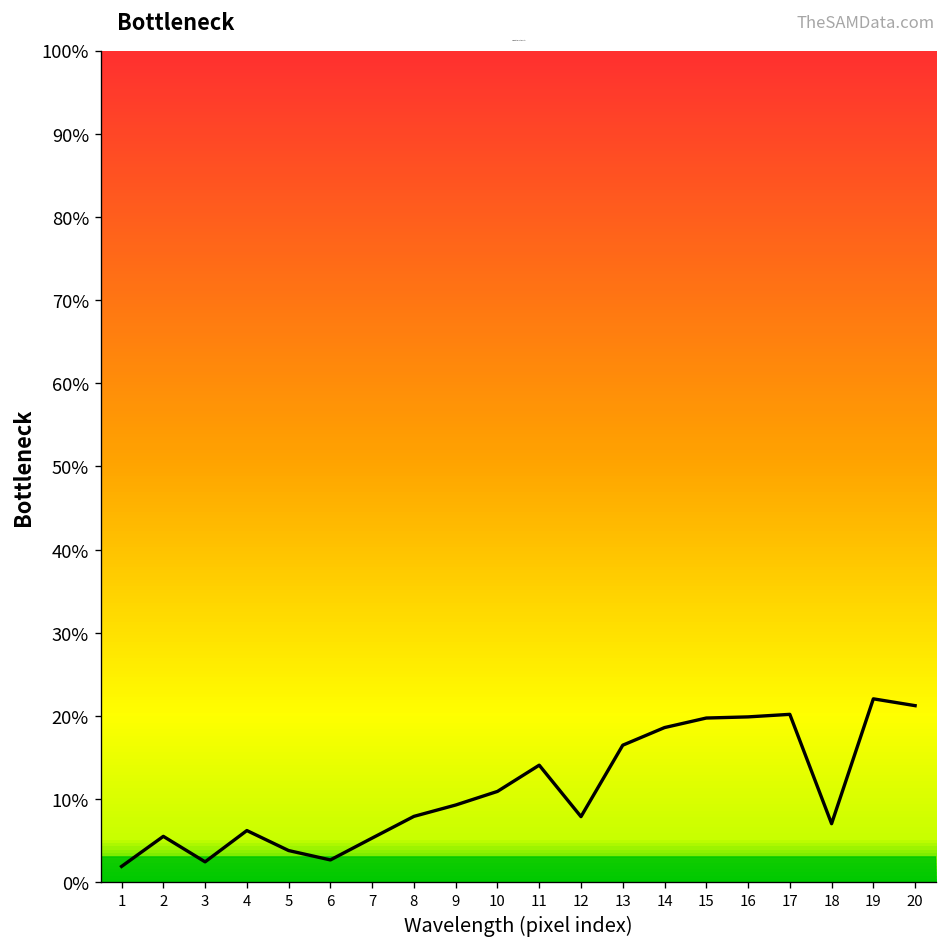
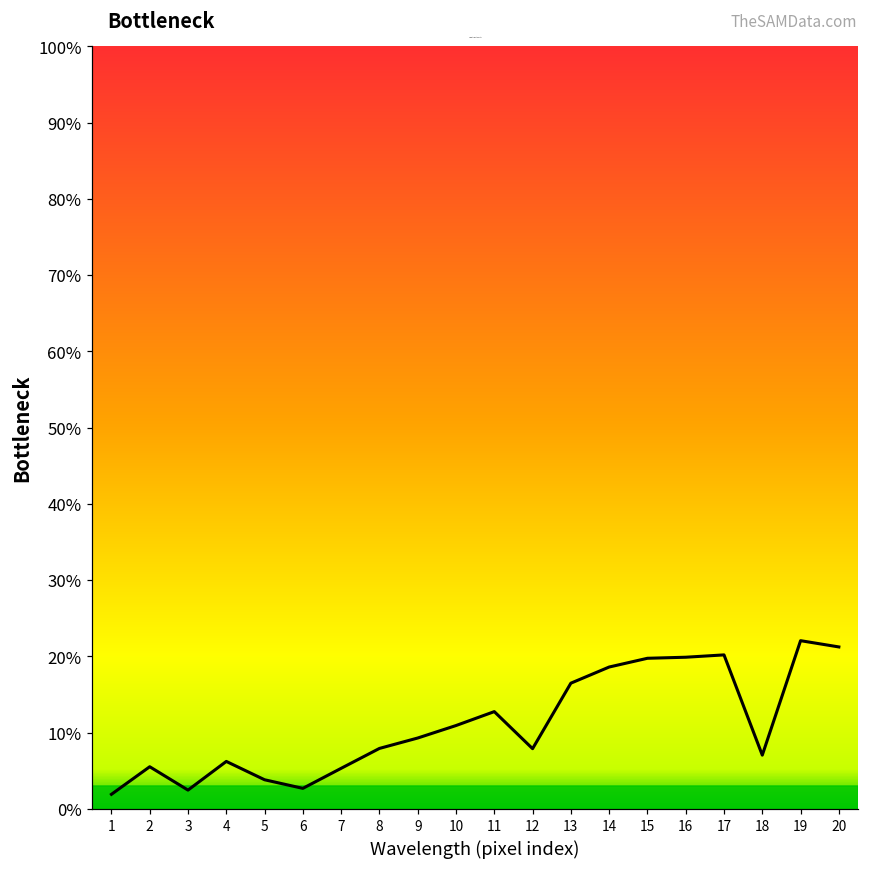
11: 14% -> 13%
